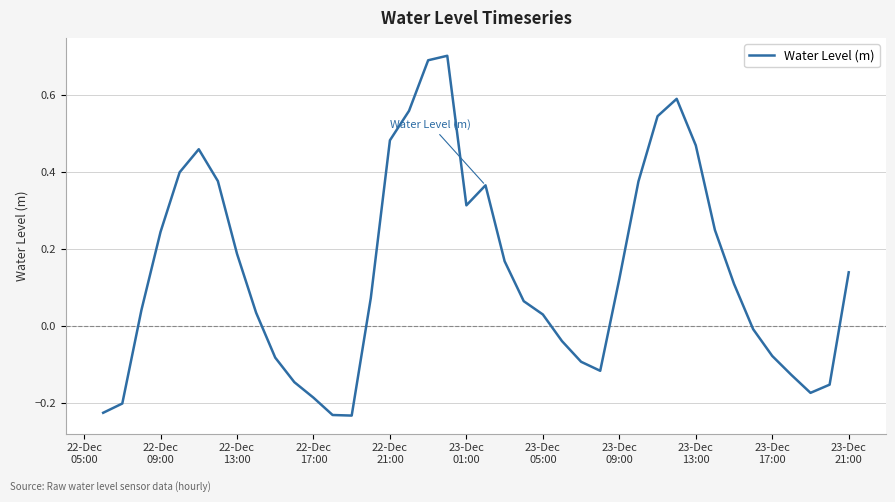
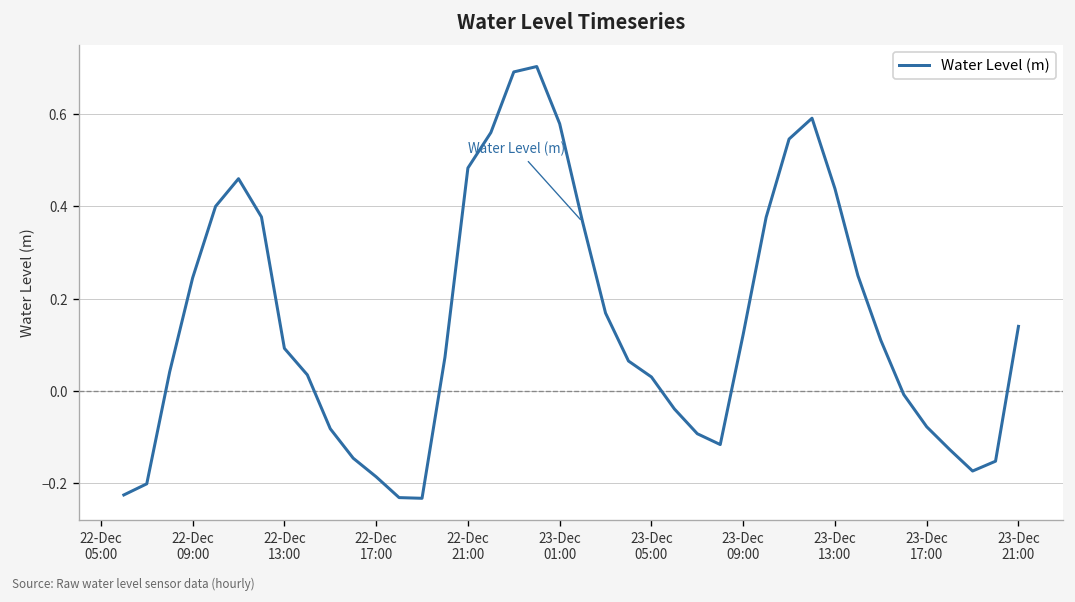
22-Dec 13:00: 0.19 -> 0.09
23-Dec 01:00: 0.31 -> 0.58
23-Dec 13:00: 0.47 -> 0.44
